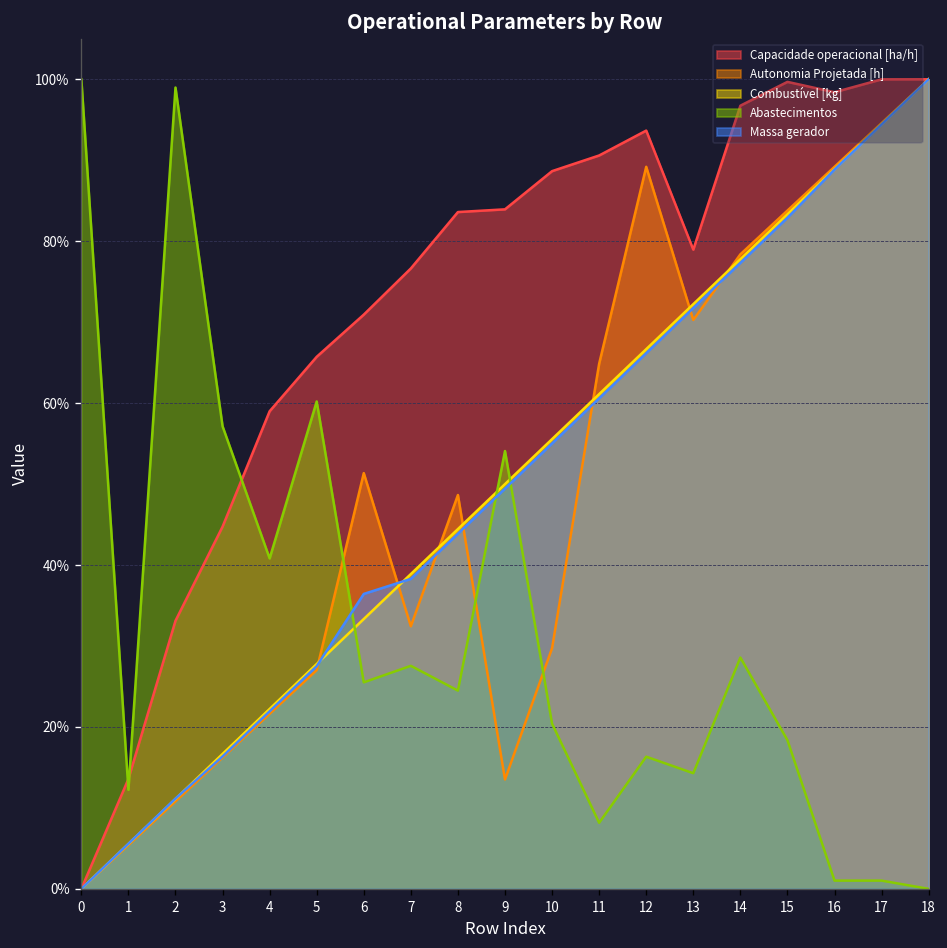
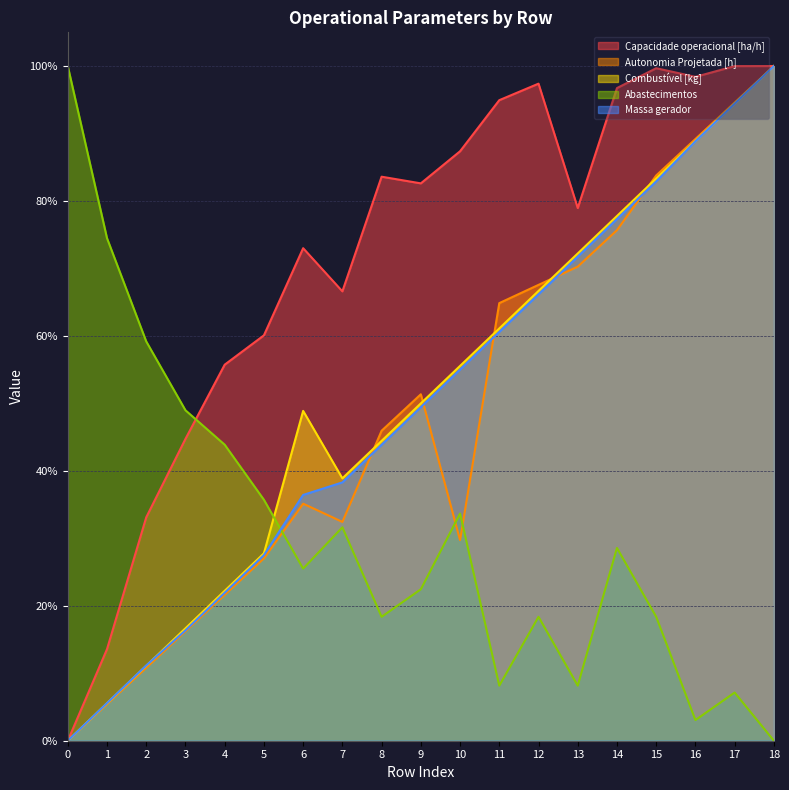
Abastecimentos, 1: 12% -> 74%
Abastecimentos, 2: 99% -> 59%
Abastecimentos, 3: 57% -> 49%
Capacidade operacional [ha/h], 4: 59% -> 56%
Abastecimentos, 4: 41% -> 44%
Capacidade operacional [ha/h], 5: 66% -> 60%
Abastecimentos, 5: 60% -> 36%
Capacidade operacional [ha/h], 6: 71% -> 73%
Autonomia Projetada [h], 6: 51% -> 35%
Combustível [kg], 6: 33% -> 49%
Capacidade operacional [ha/h], 7: 77% -> 67%
Abastecimentos, 7: 28% -> 32%
Autonomia Projetada [h], 8: 49% -> 46%
Abastecimentos, 8: 24% -> 18%
Capacidade operacional [ha/h], 9: 84% -> 83%
Autonomia Projetada [h], 9: 14% -> 51%
Abastecimentos, 9: 54% -> 22%
Capacidade operacional [ha/h], 10: 89% -> 87%
Abastecimentos, 10: 20% -> 34%
Capacidade operacional [ha/h], 11: 91% -> 95%
Capacidade operacional [ha/h], 12: 94% -> 97%
Autonomia Projetada [h], 12: 89% -> 68%
Abastecimentos, 12: 16% -> 18%
Abastecimentos, 13: 14% -> 8%
Autonomia Projetada [h], 14: 78% -> 76%
Abastecimentos, 16: 1% -> 3%
Abastecimentos, 17: 1% -> 7%
